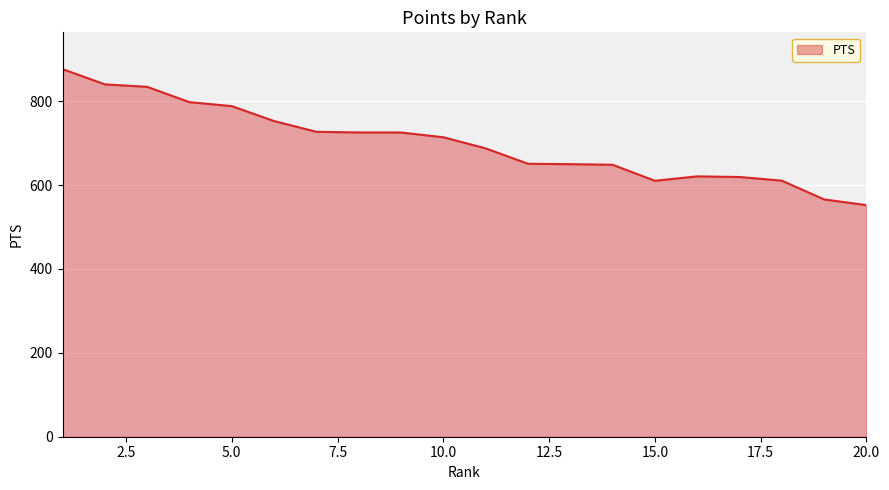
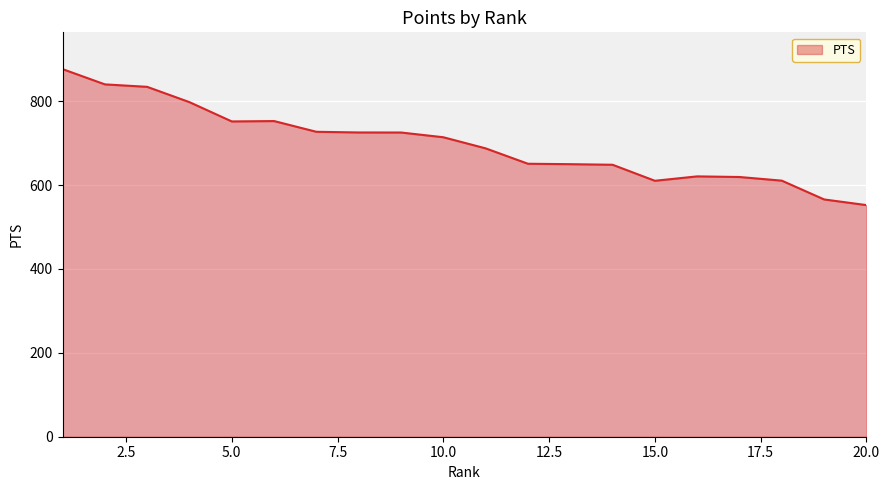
5.0: 790 -> 750
